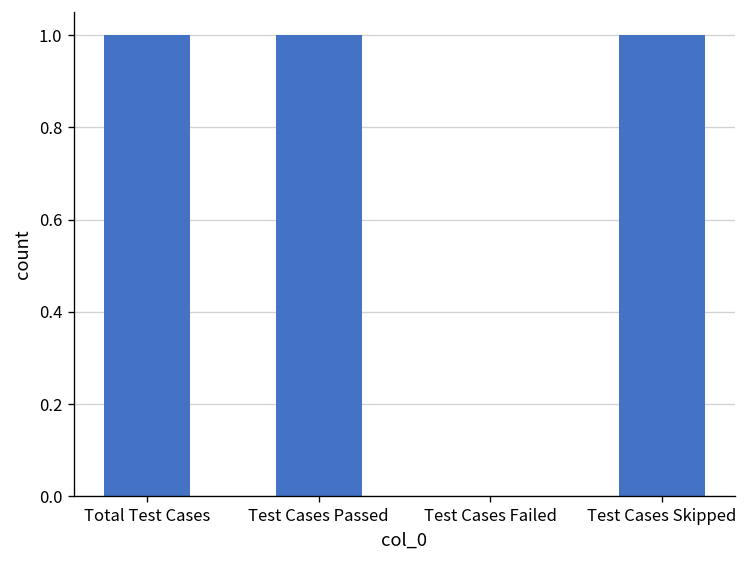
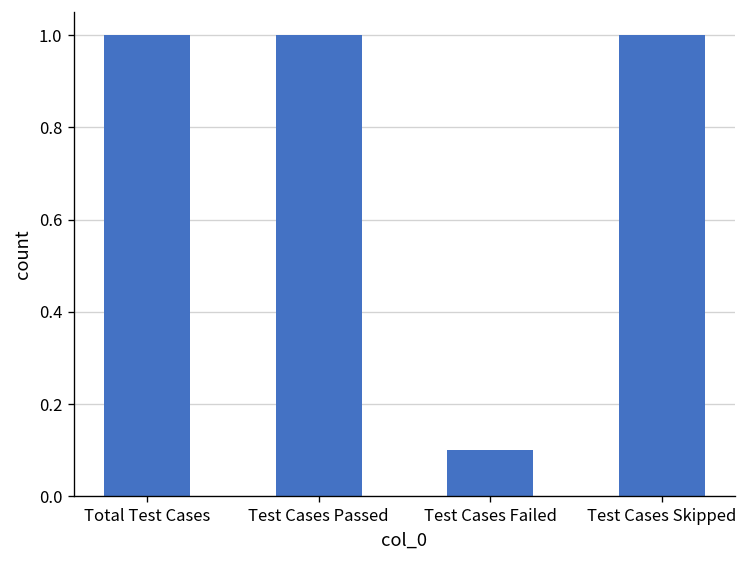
Test Cases Failed: 0.0 -> 0.1
